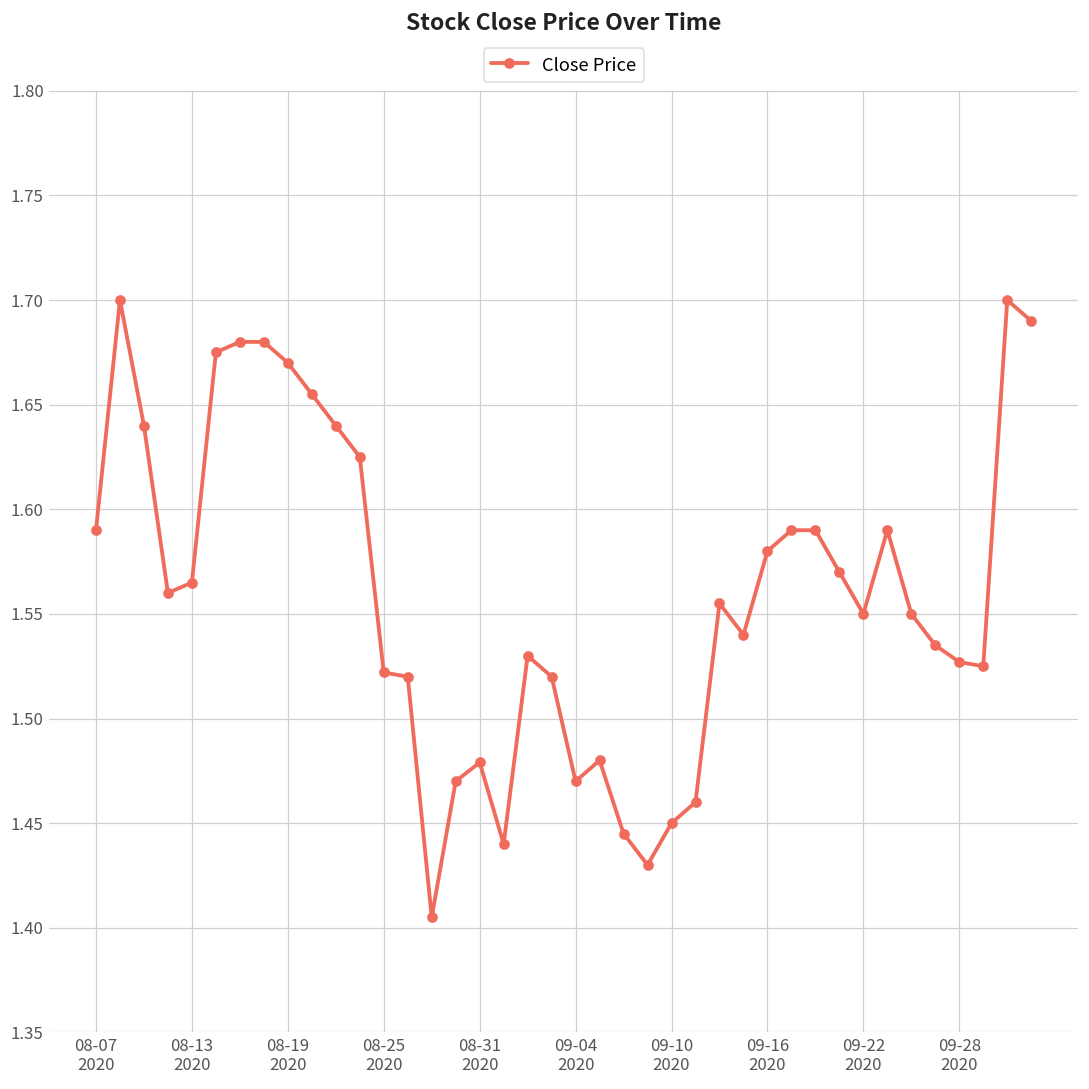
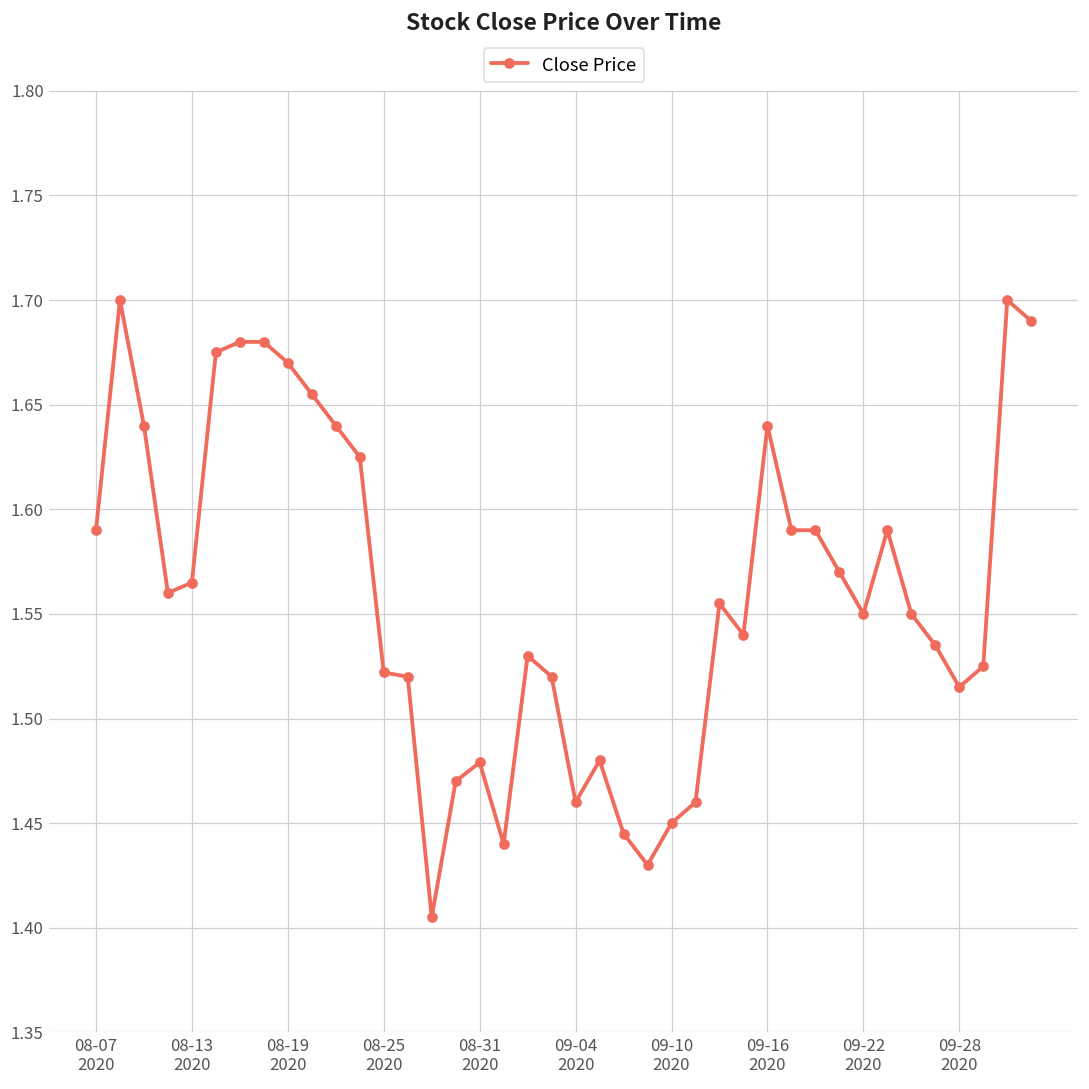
09-04 2020: 1.47 -> 1.46
09-16 2020: 1.58 -> 1.64
09-28 2020: 1.527 -> 1.515
